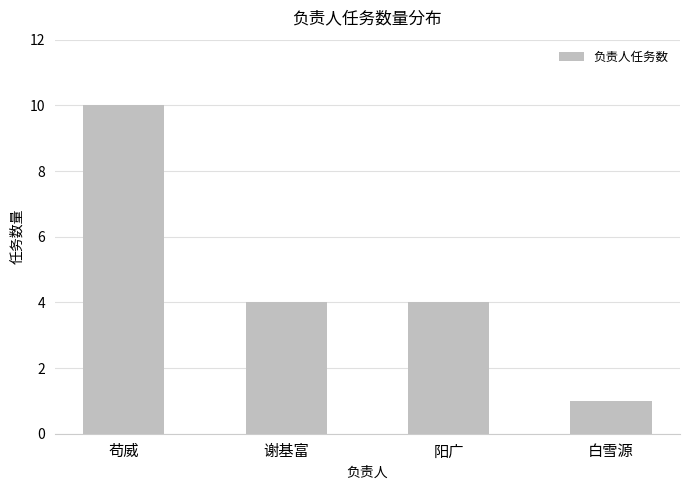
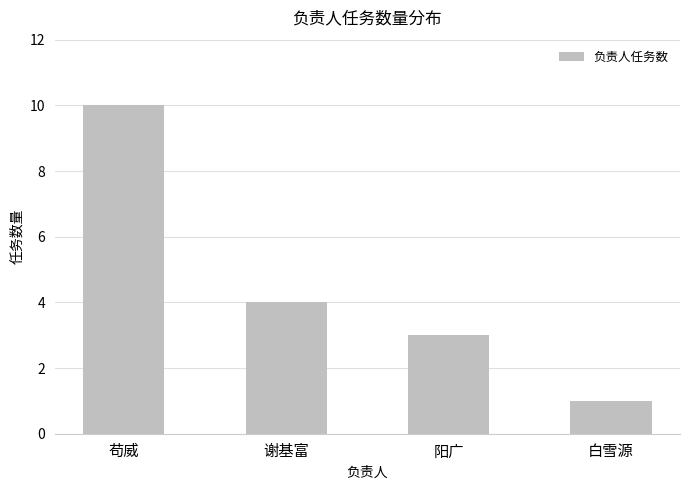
阳广: 4 -> 3
